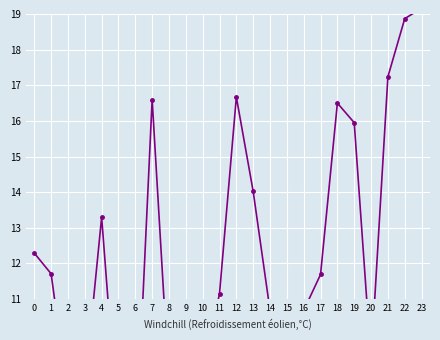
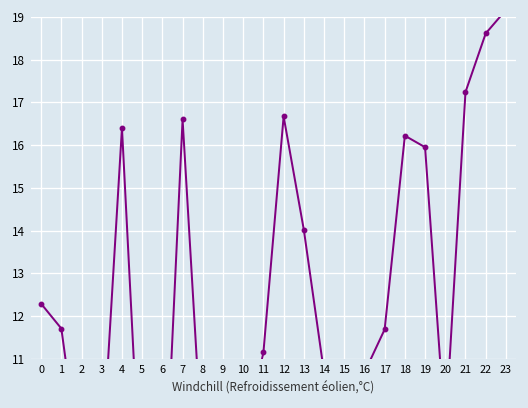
4: 13.3 -> 16.4
18: 16.5 -> 16.2
22: 18.9 -> 18.6
